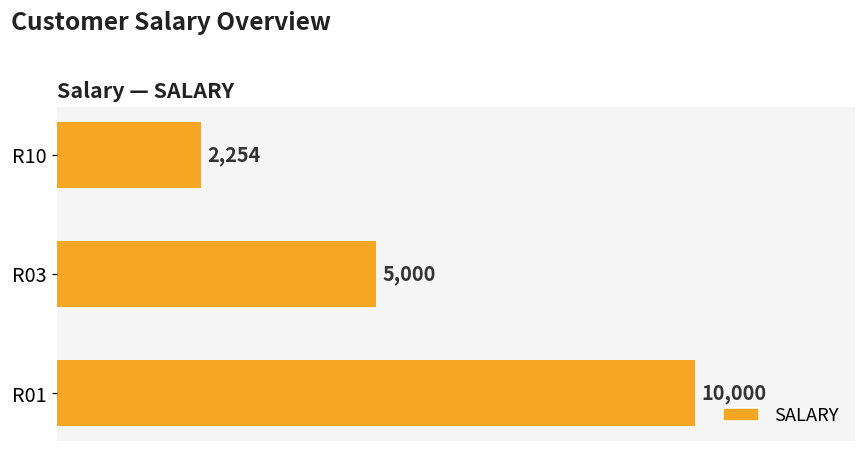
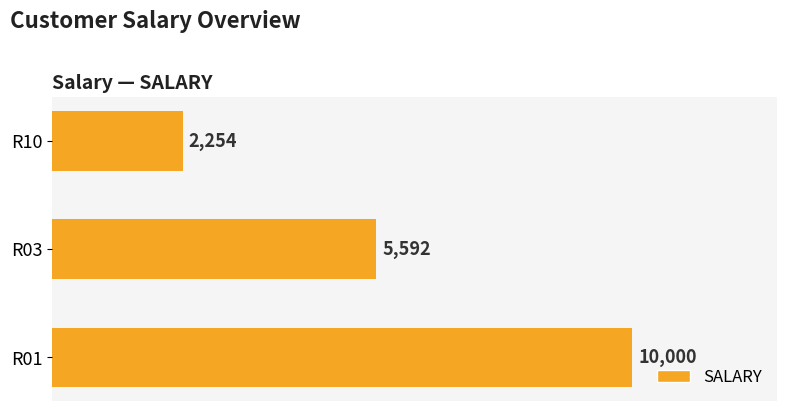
R03: 5,000 -> 5,592
